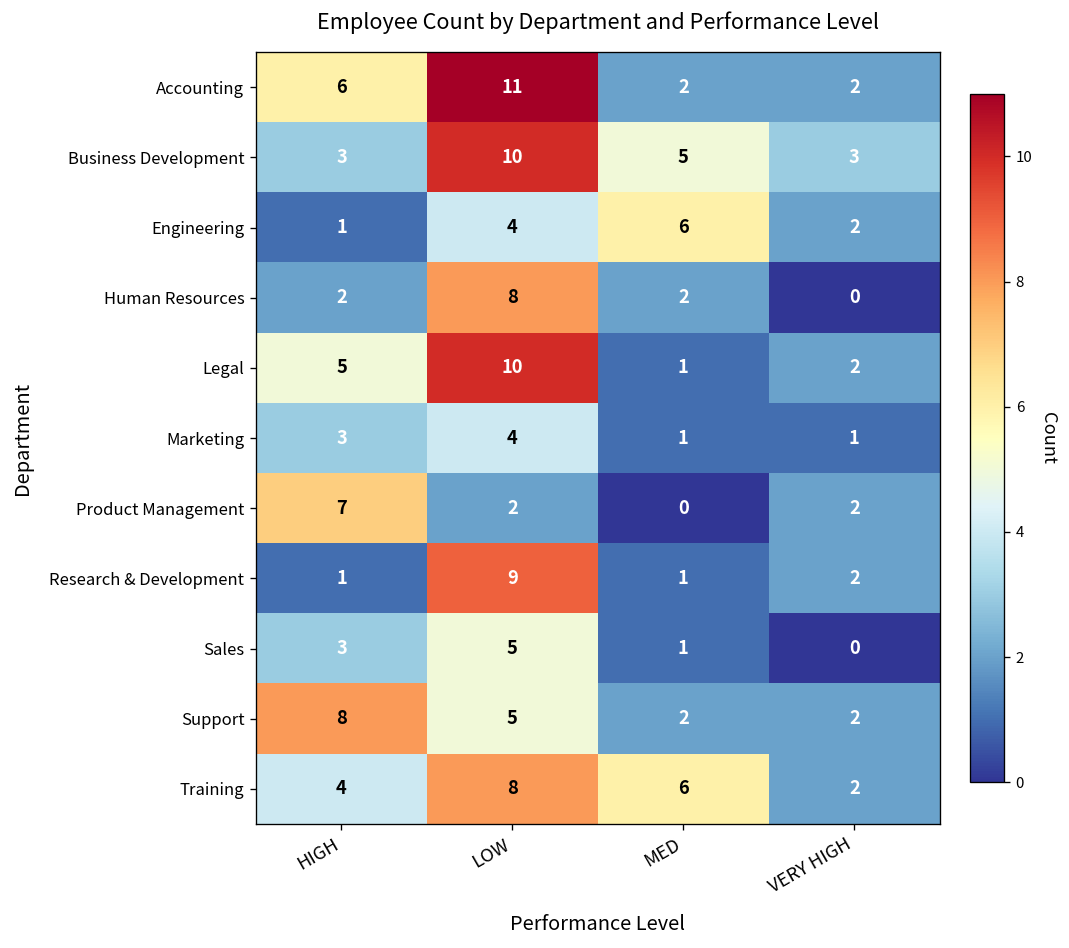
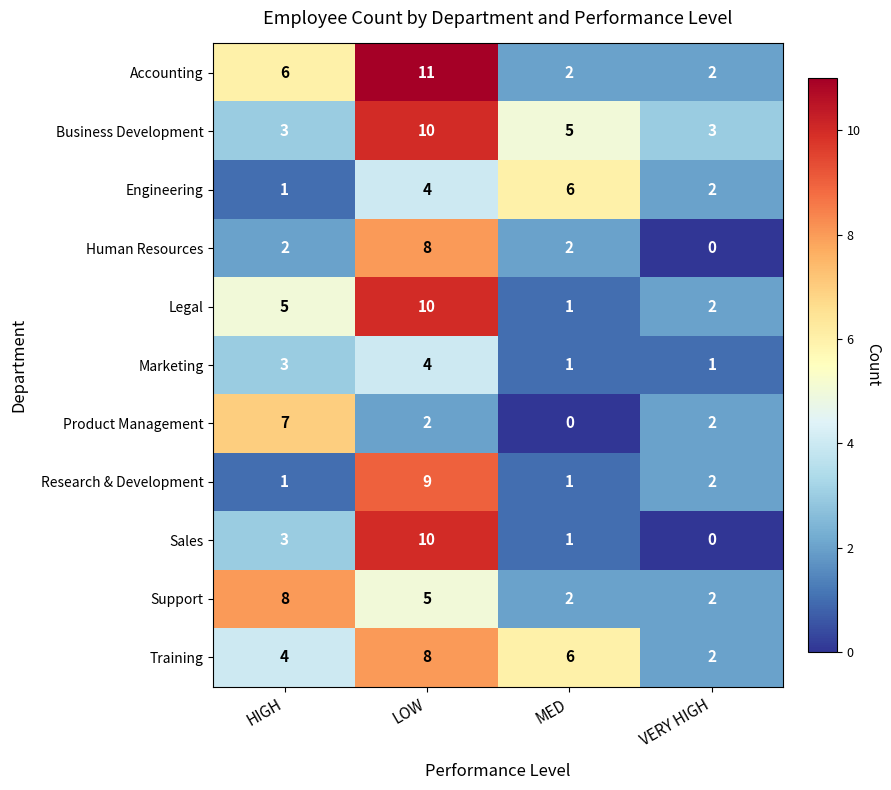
Sales, LOW: 5 -> 10
